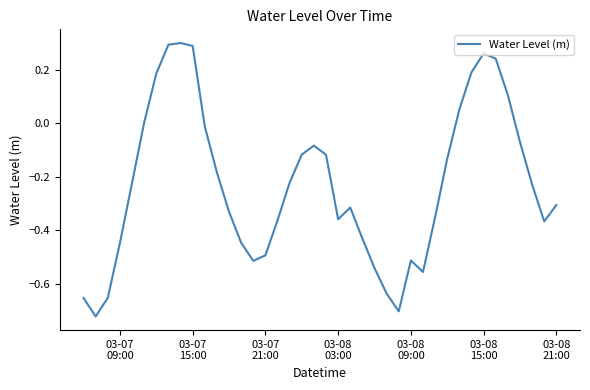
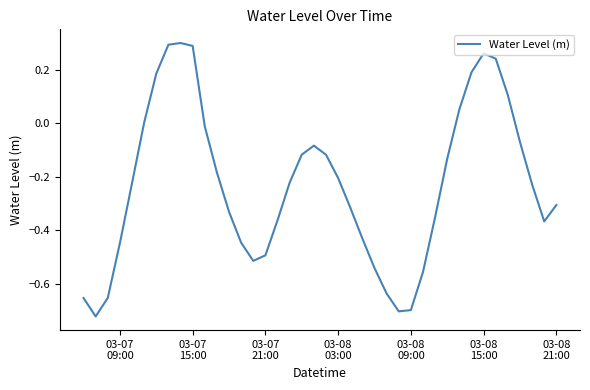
03-08 03:00: -0.36 -> -0.20
03-08 09:00: -0.51 -> -0.70
